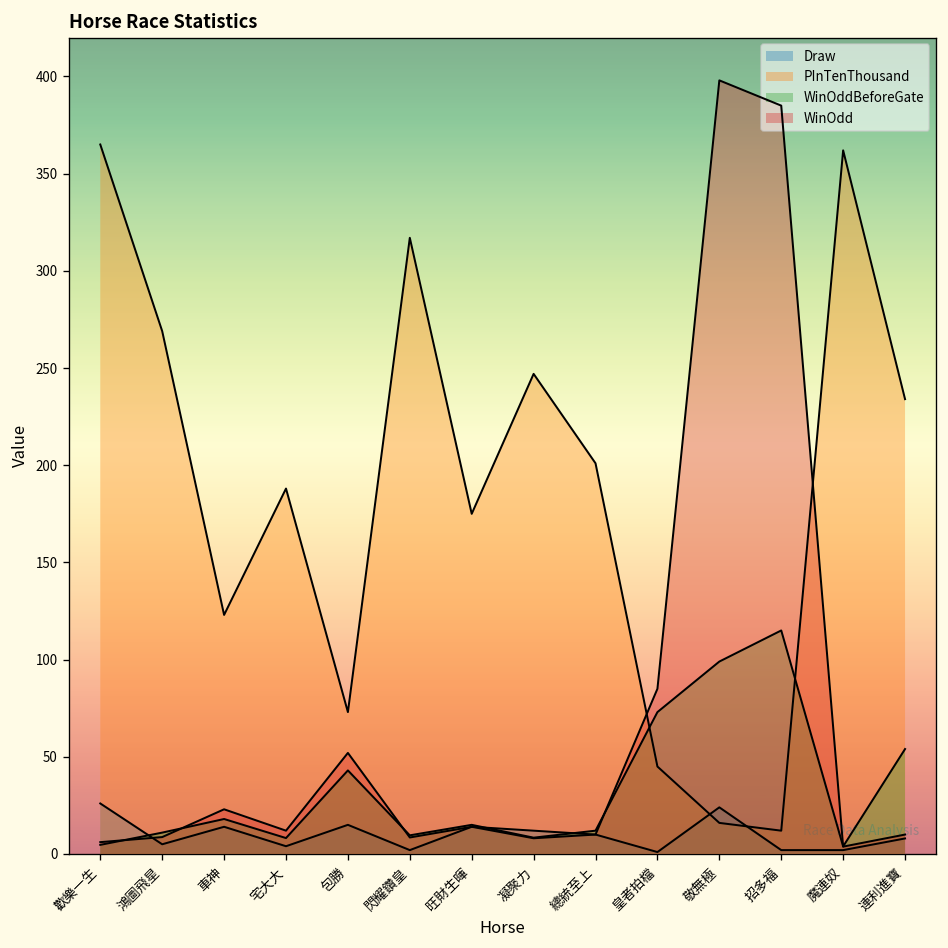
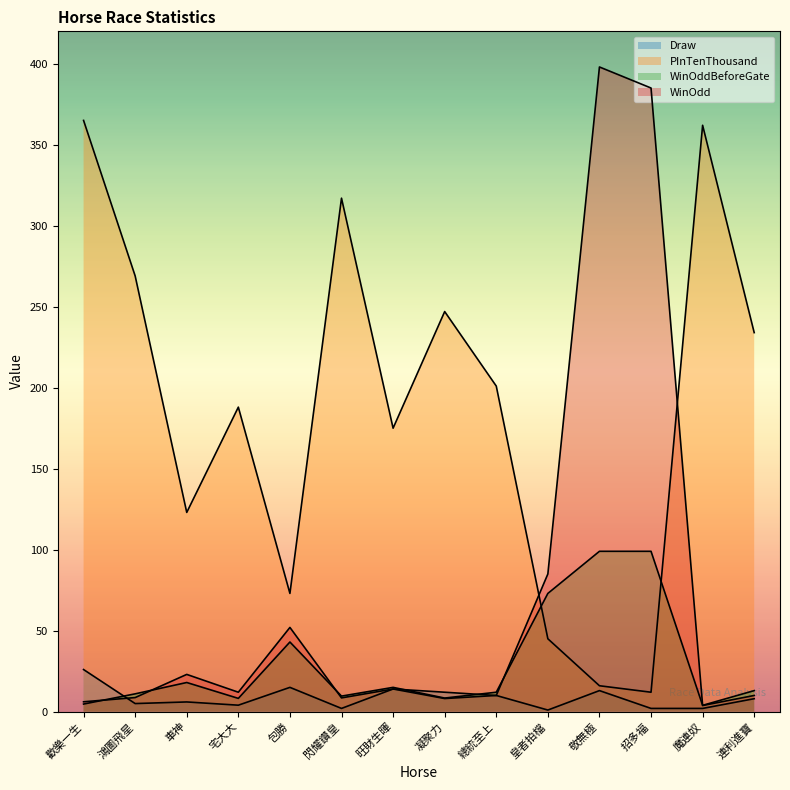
Draw, 車神: 14 -> 6
Draw, 敬無極: 24 -> 13
WinOddBeforeGate, 招多福: 115 -> 99
WinOddBeforeGate, 連利進寶: 54 -> 13
